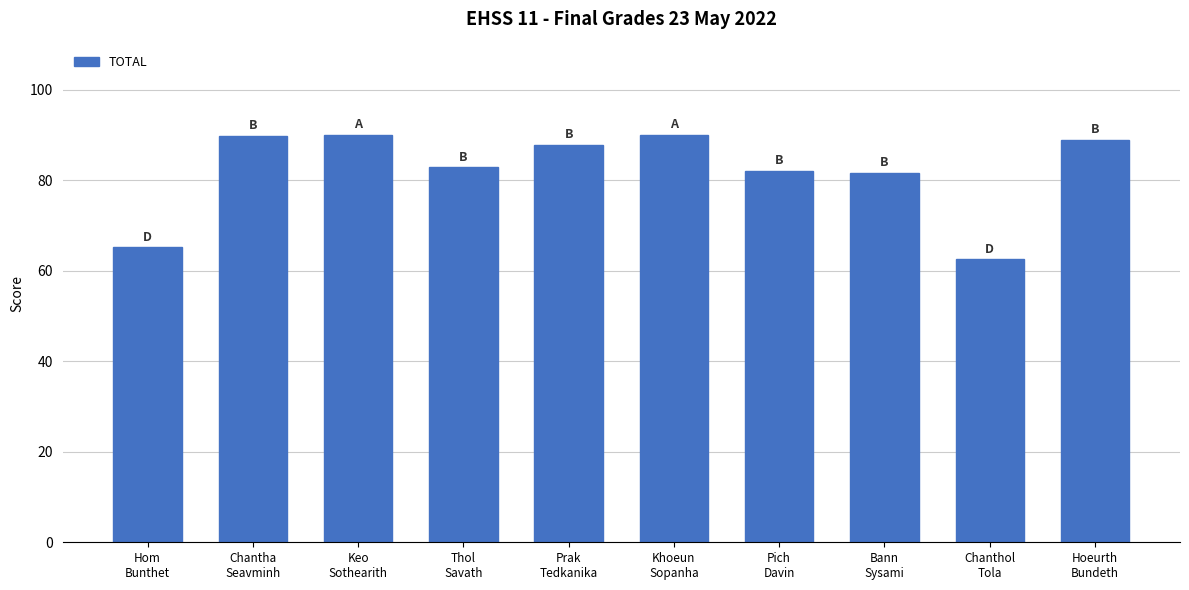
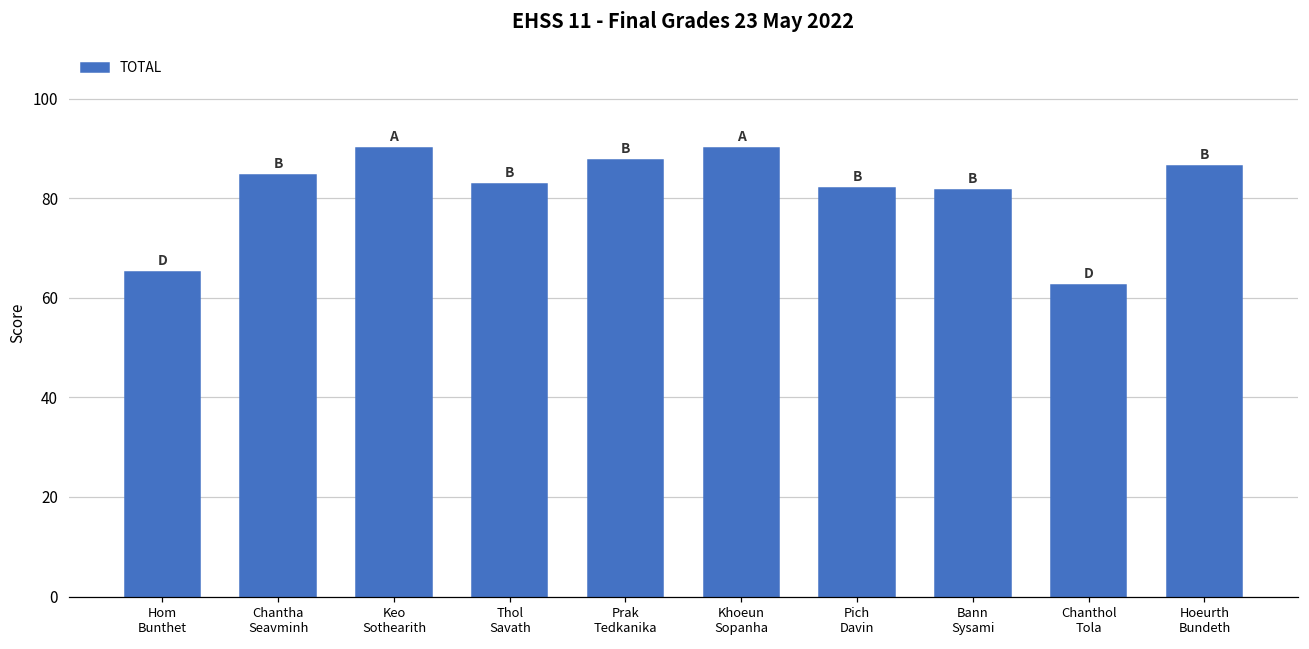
Chantha Seavminh: 90 -> 85
Hoeurth Bundeth: 89 -> 87
